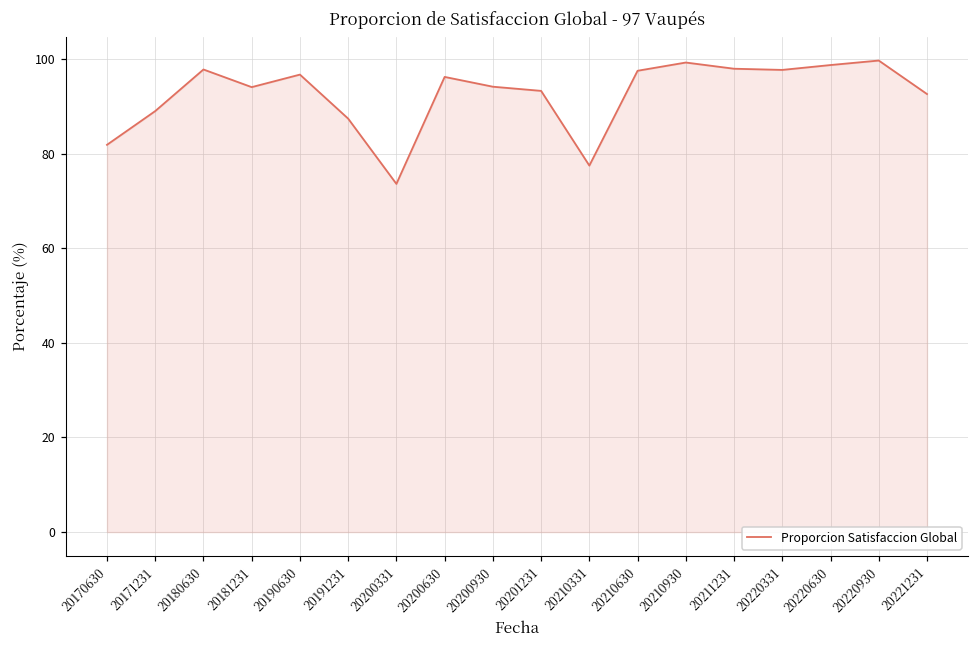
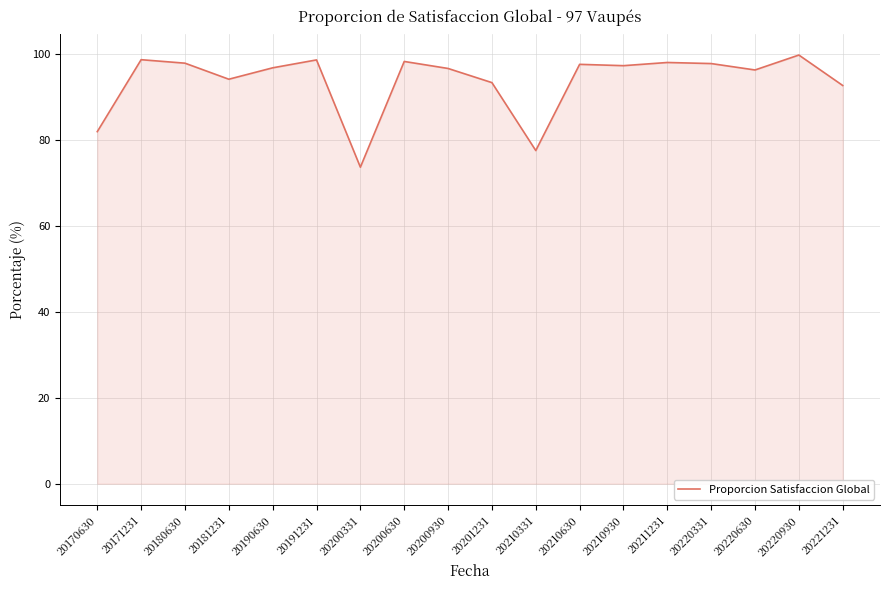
20171231: 89 -> 99
20191231: 87 -> 99
20200630: 96 -> 98
20200930: 94 -> 97
20210930: 99 -> 97
20220630: 99 -> 96
